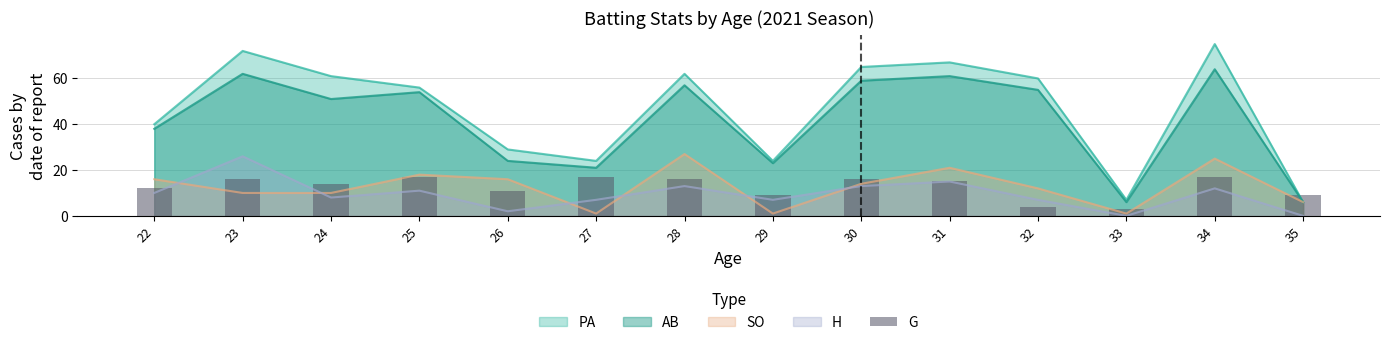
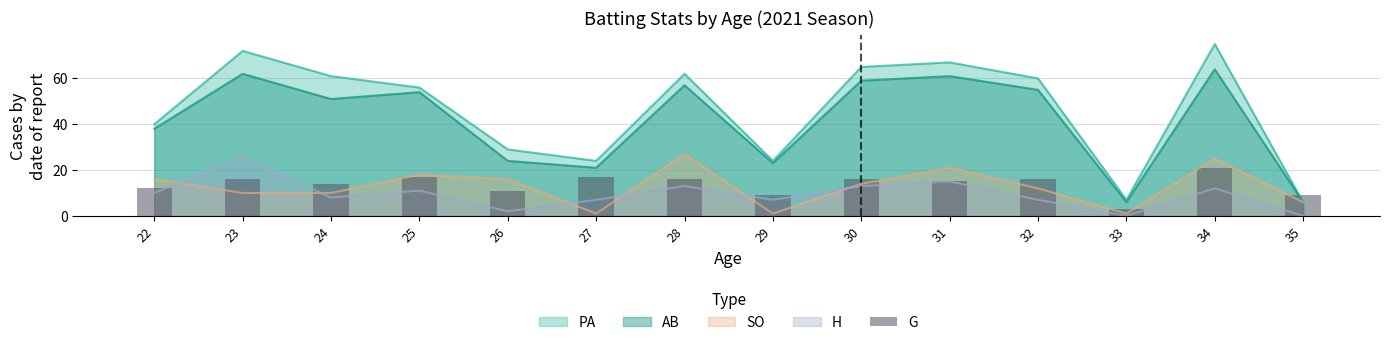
G, 32: 4 -> 16
G, 34: 17 -> 21
